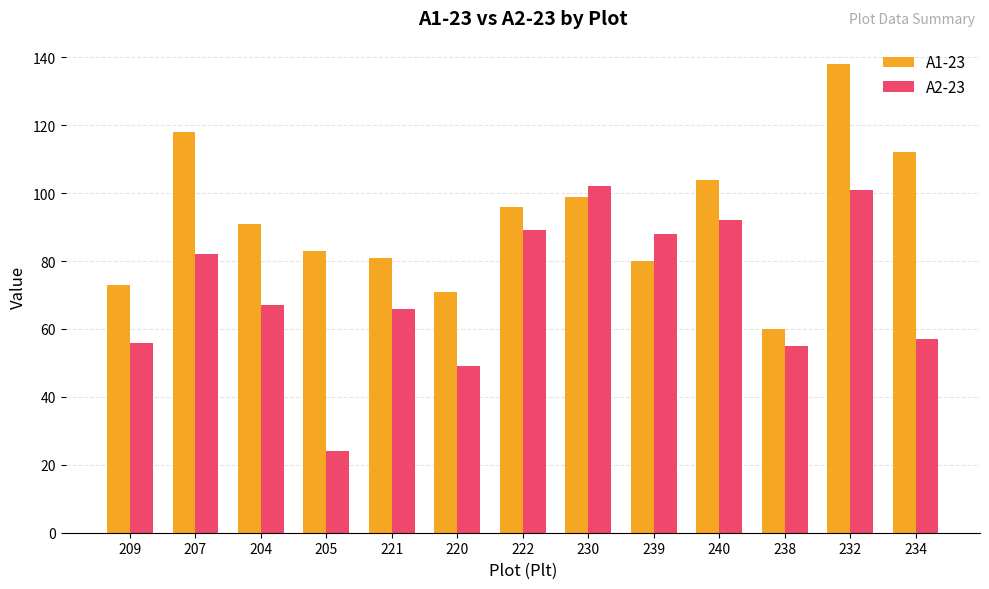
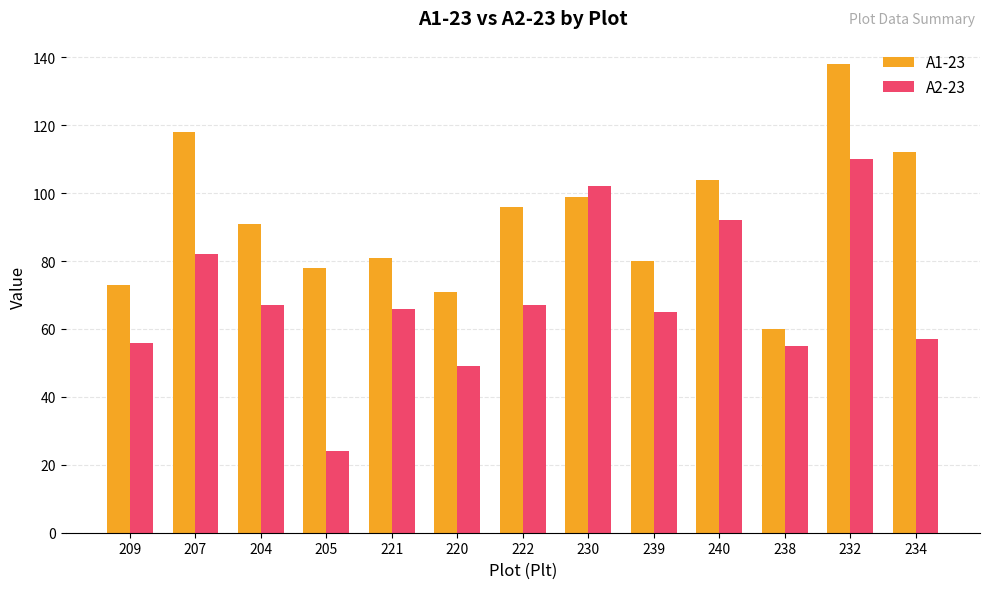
A1-23, 205: 83 -> 78
A2-23, 222: 89 -> 67
A2-23, 239: 88 -> 65
A2-23, 232: 101 -> 110
